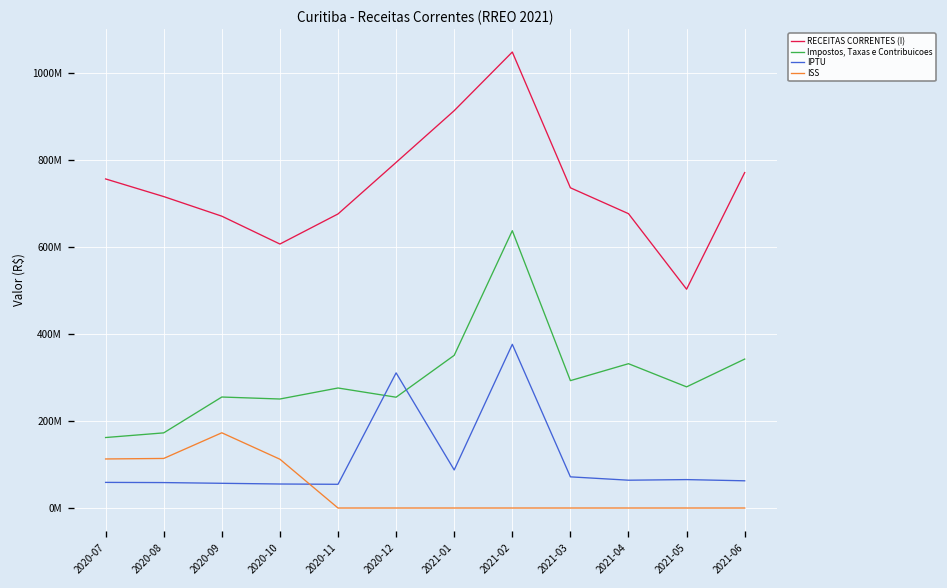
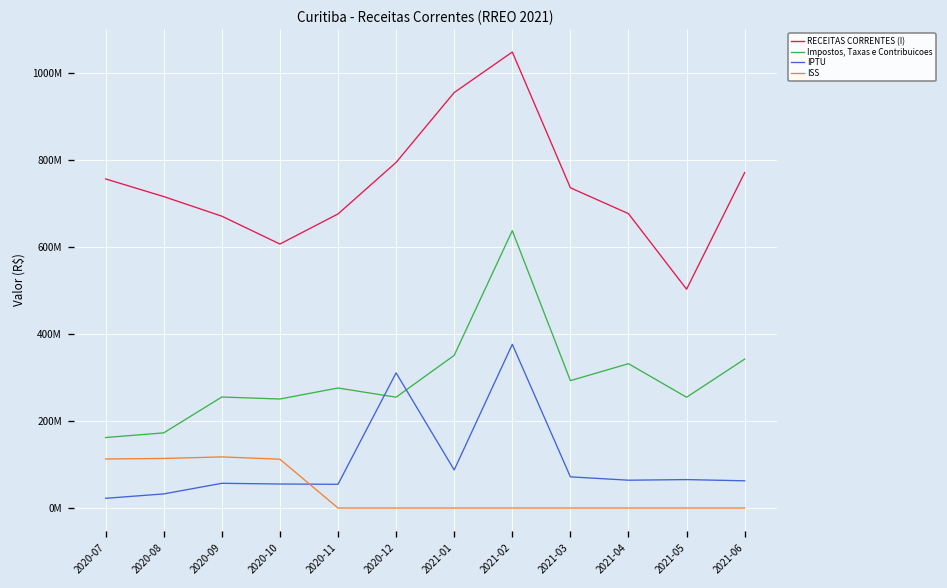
IPTU, 2020-07: 60000000 -> 20000000
IPTU, 2020-08: 60000000 -> 30000000
ISS, 2020-09: 170000000 -> 120000000
RECEITAS CORRENTES (I), 2021-01: 910000000 -> 960000000
Impostos, Taxas e Contribuicoes, 2021-05: 280000000 -> 250000000
